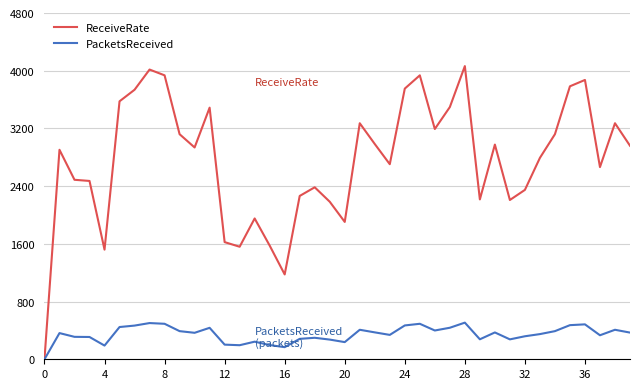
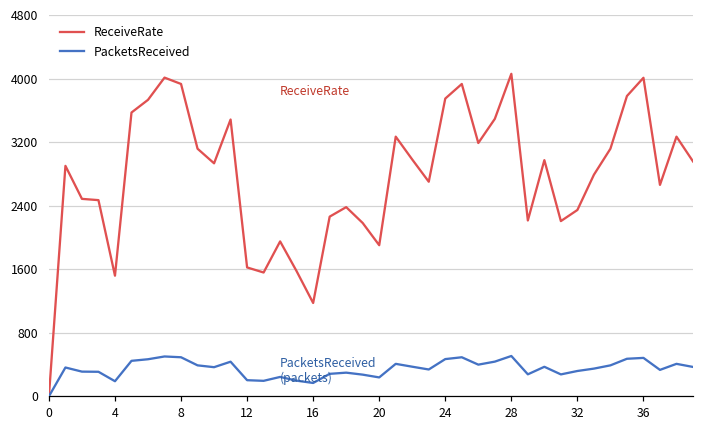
ReceiveRate, 36: 3900 -> 4000
